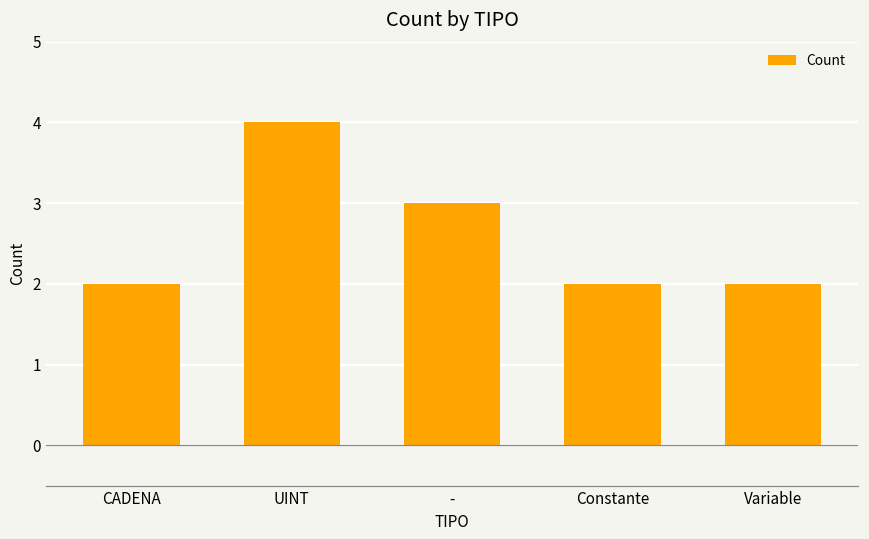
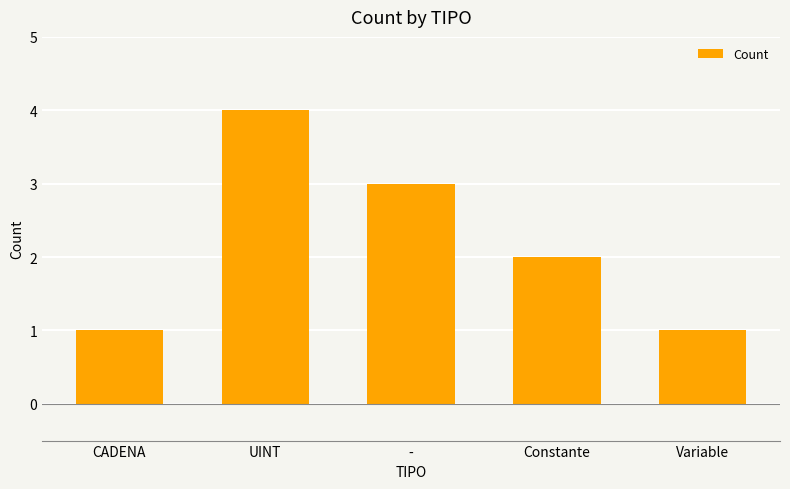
CADENA: 2 -> 1
Variable: 2 -> 1
